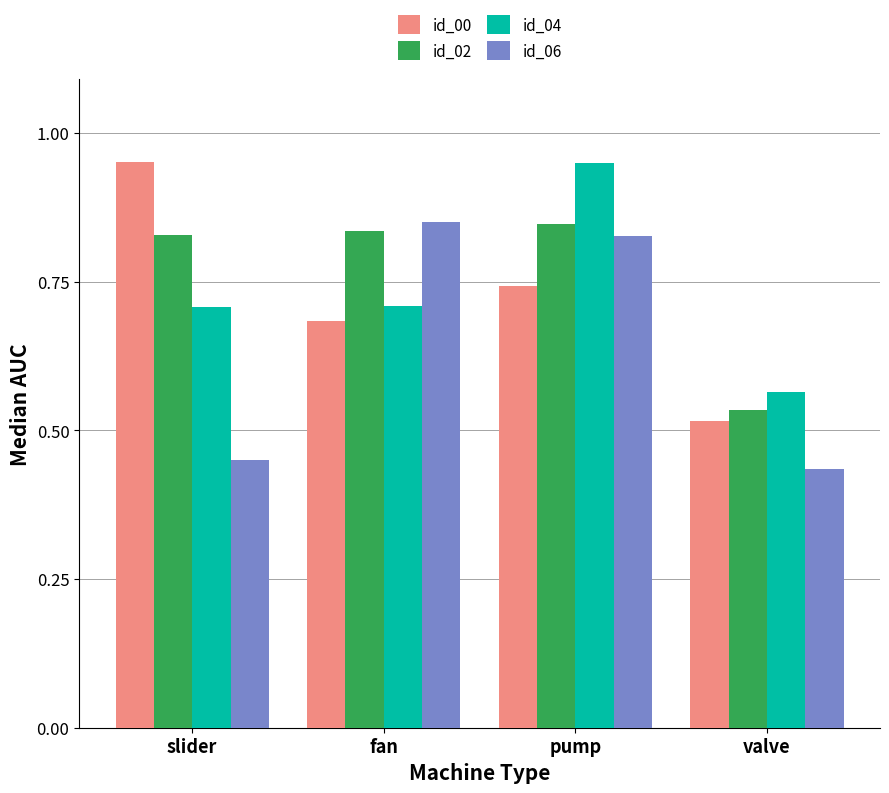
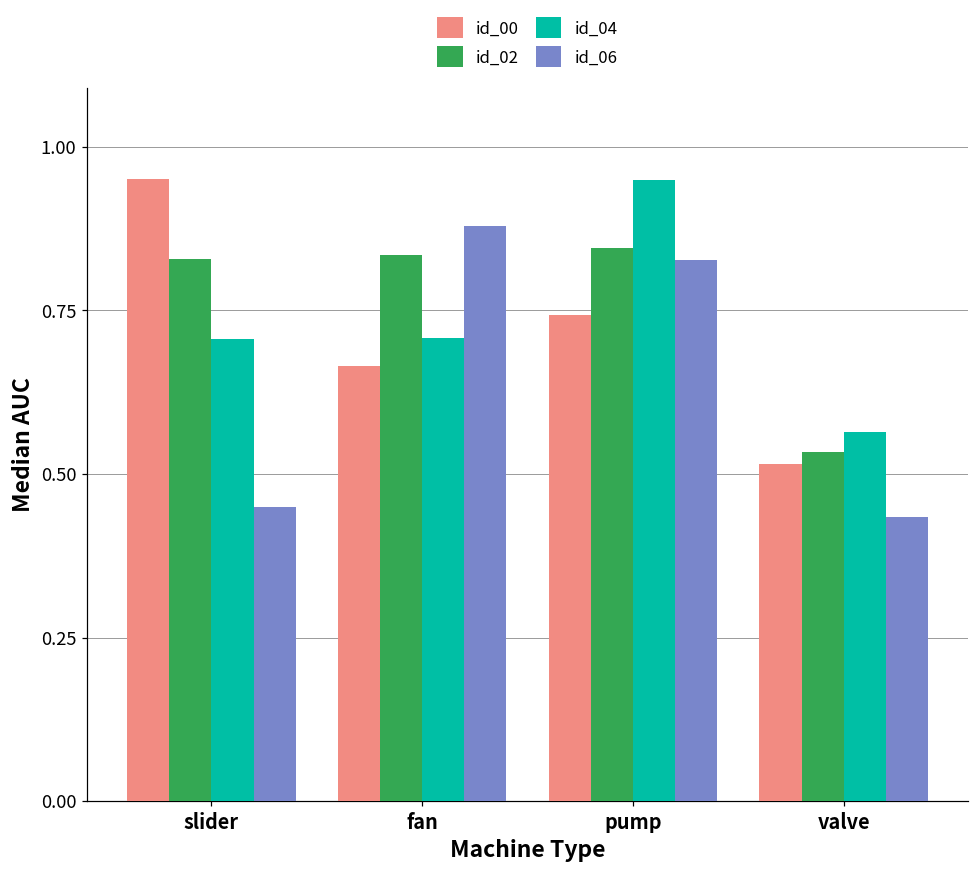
id_00, fan: 0.68 -> 0.66
id_06, fan: 0.85 -> 0.88
